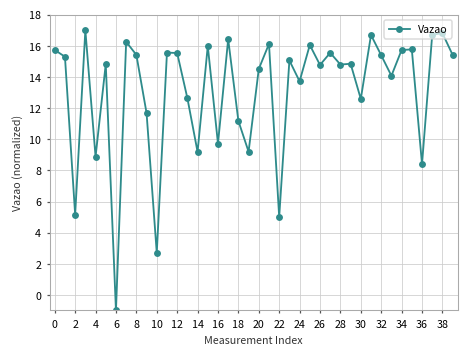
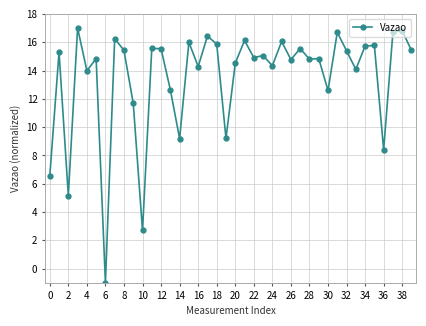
0: 15.7 -> 6.5
4: 8.9 -> 14.0
16: 9.7 -> 14.3
18: 11.2 -> 15.9
22: 5.0 -> 14.9
24: 13.7 -> 14.3
